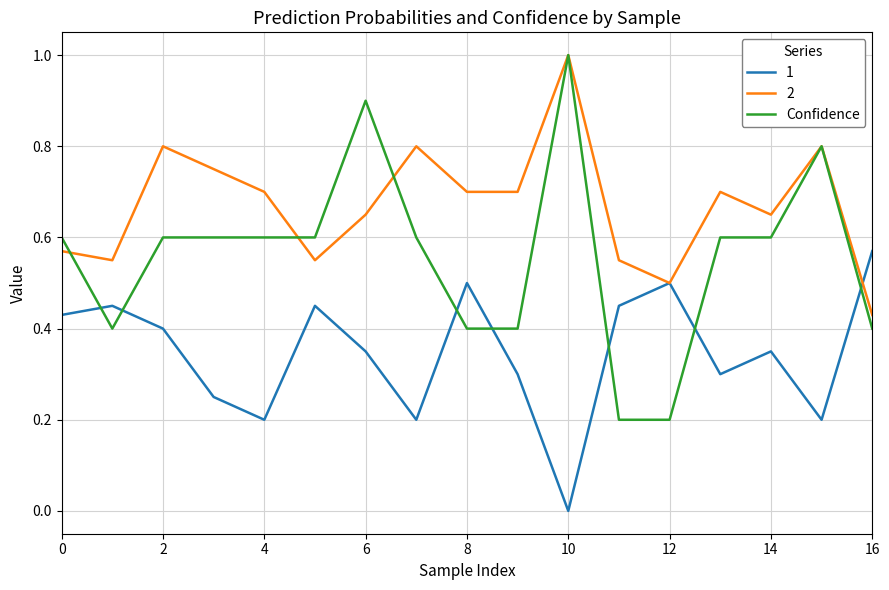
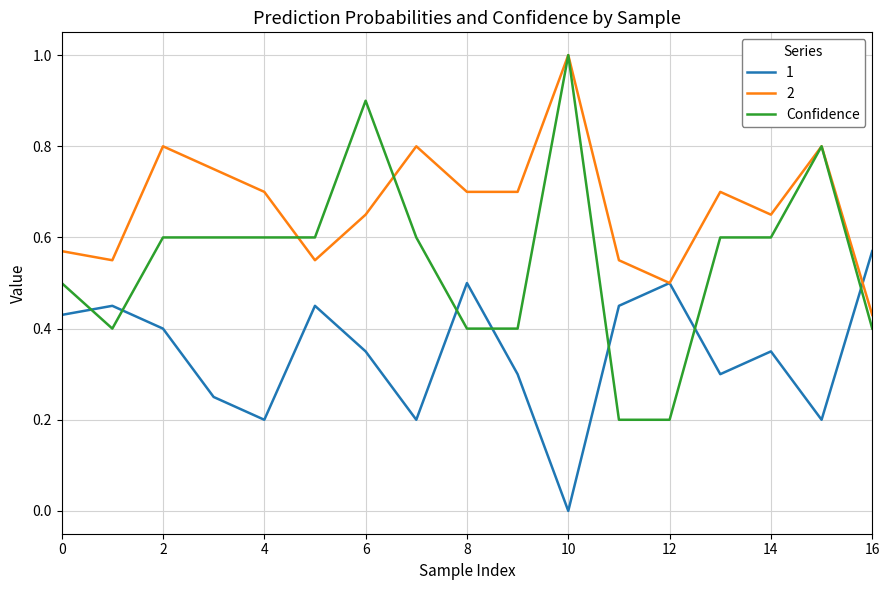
Confidence, 0: 0.6 -> 0.5
